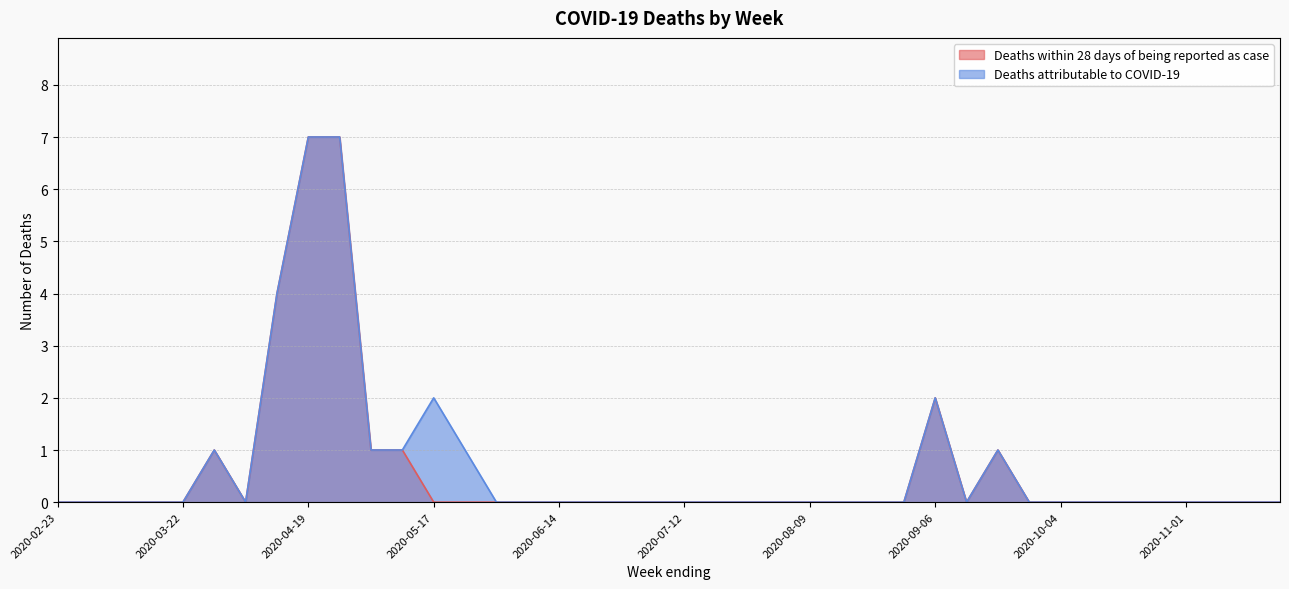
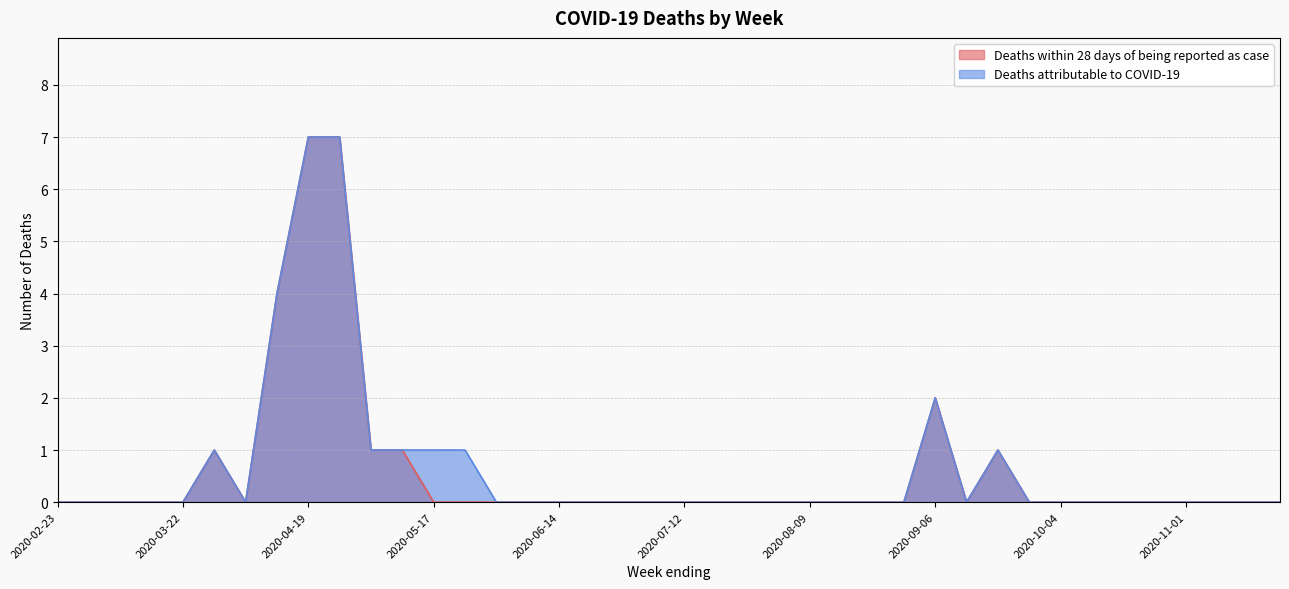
Deaths attributable to COVID-19, 2020-05-17: 2 -> 1
